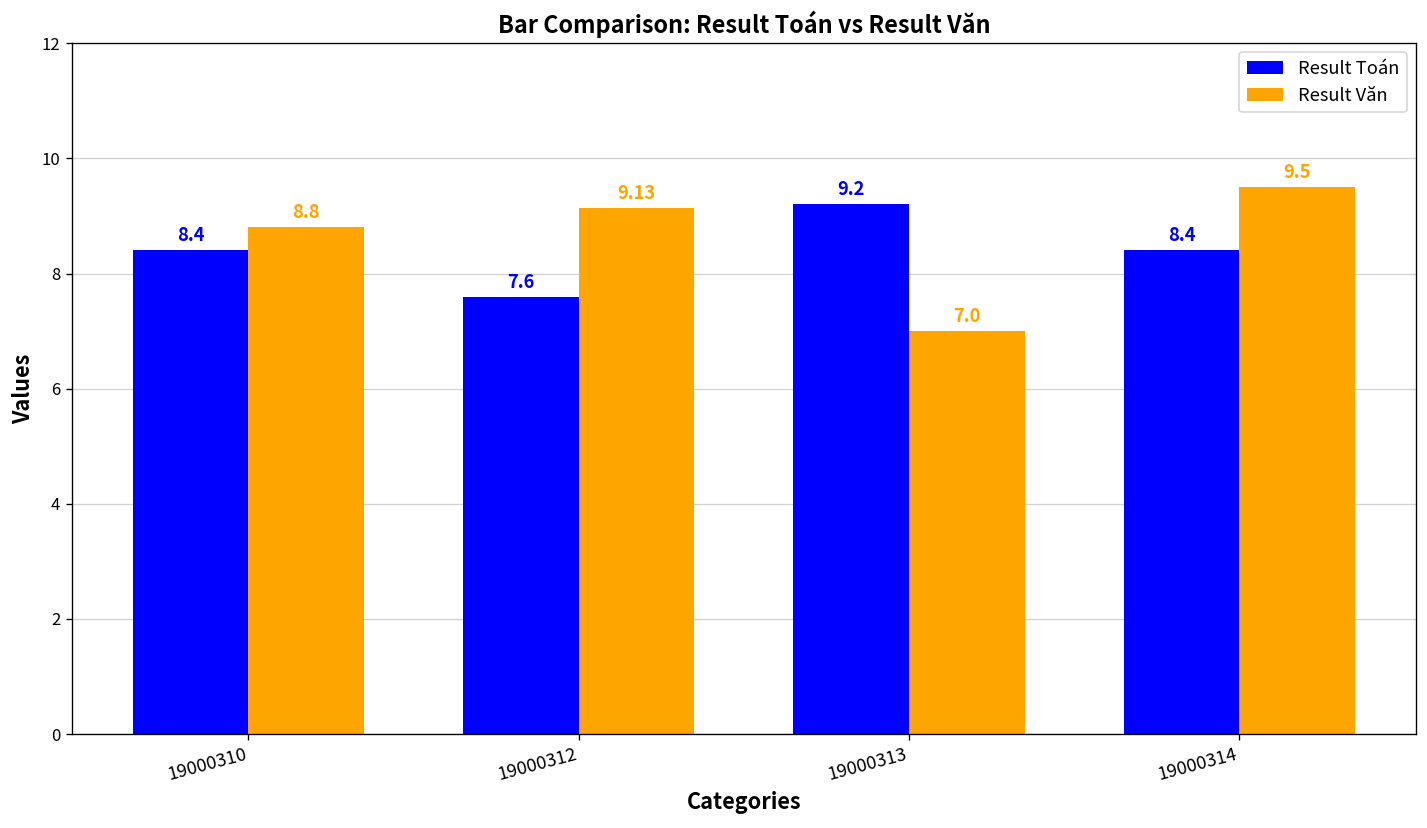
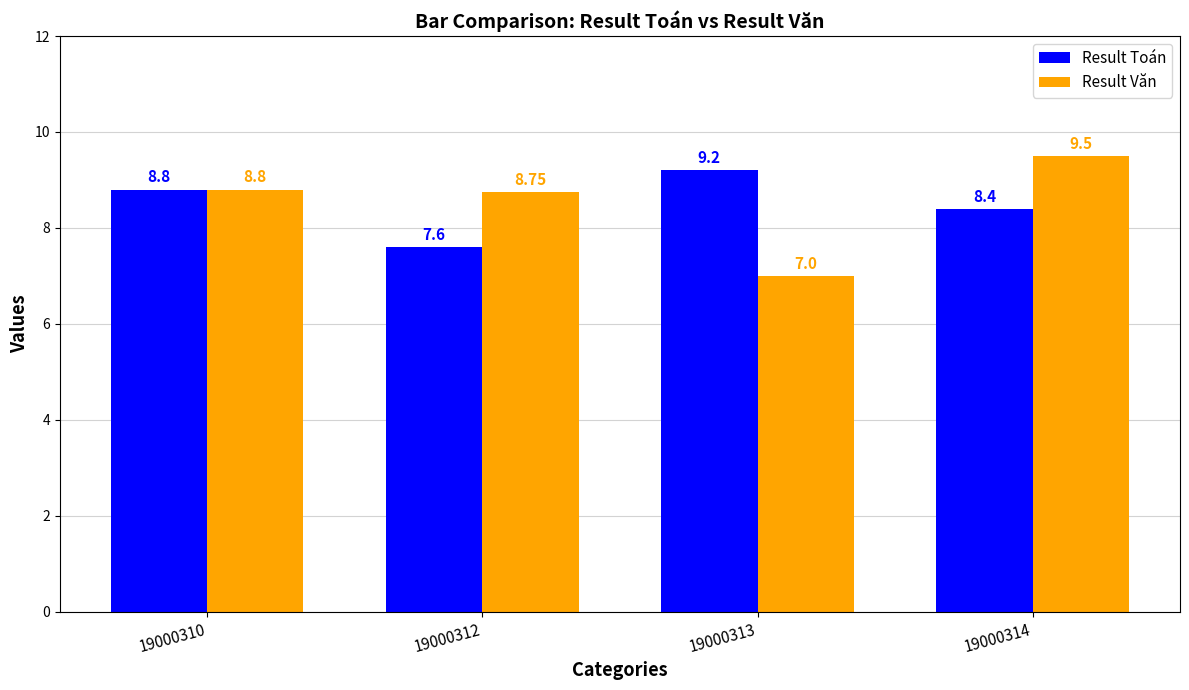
Result Toán, 19000310: 8.4 -> 8.8
Result Văn, 19000312: 9.13 -> 8.75
